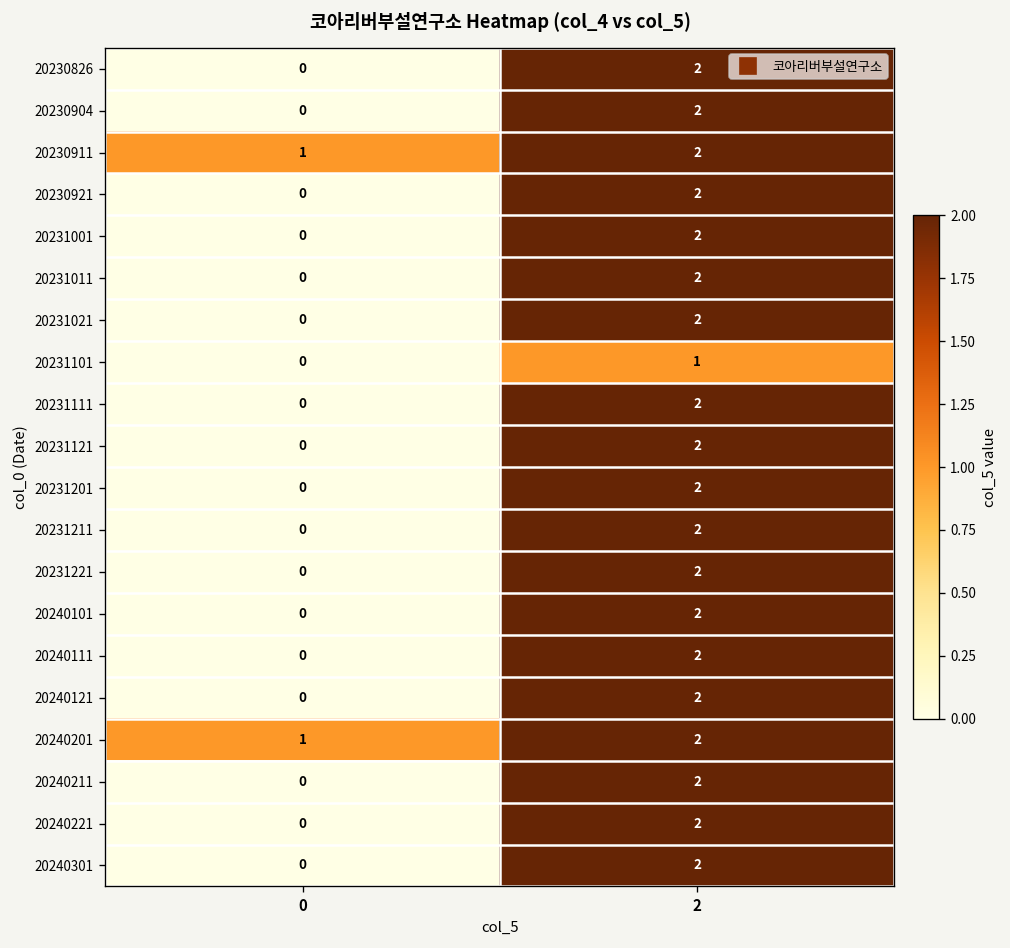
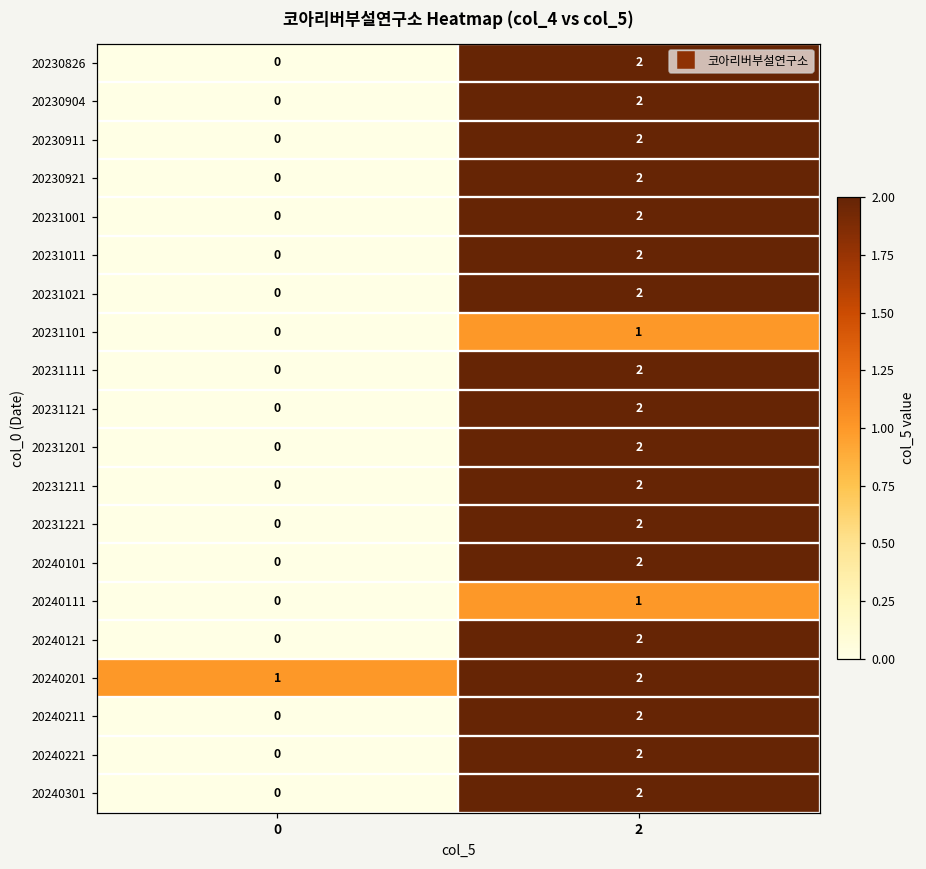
20230911, 0: 1 -> 0
20240111, 2: 2 -> 1
